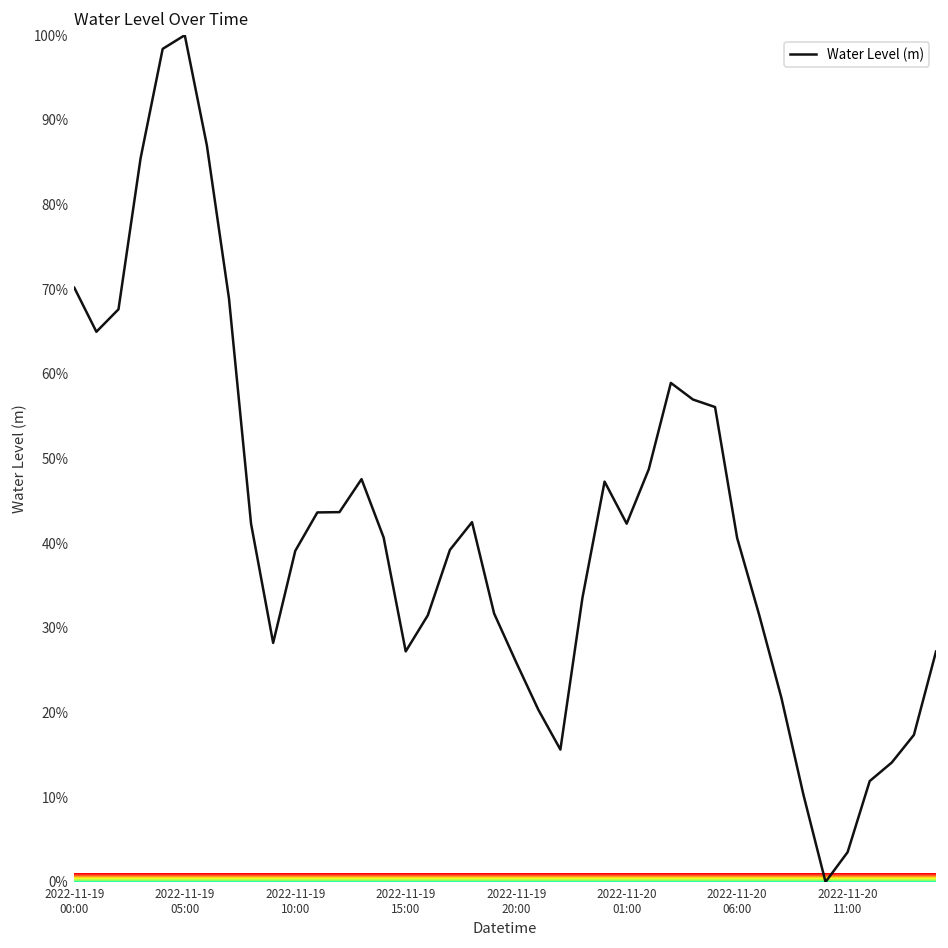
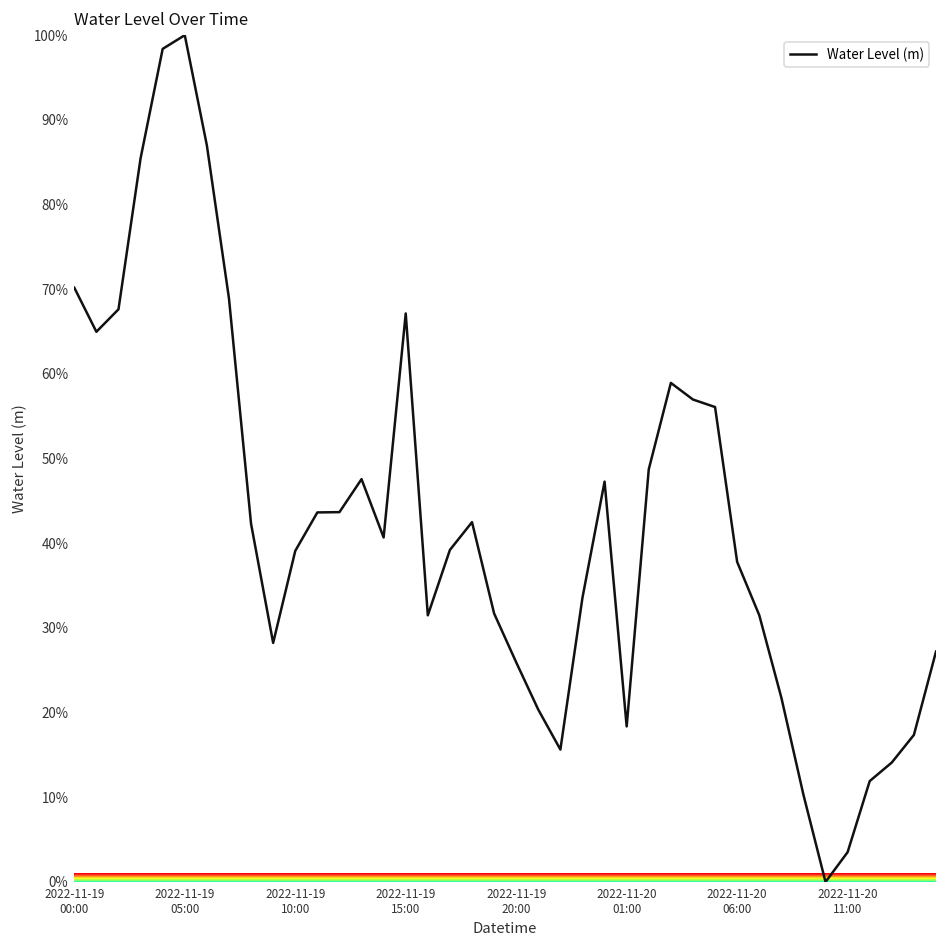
2022-11-19 15:00: 27% -> 67%
2022-11-20 01:00: 42% -> 18%
2022-11-20 06:00: 41% -> 38%
